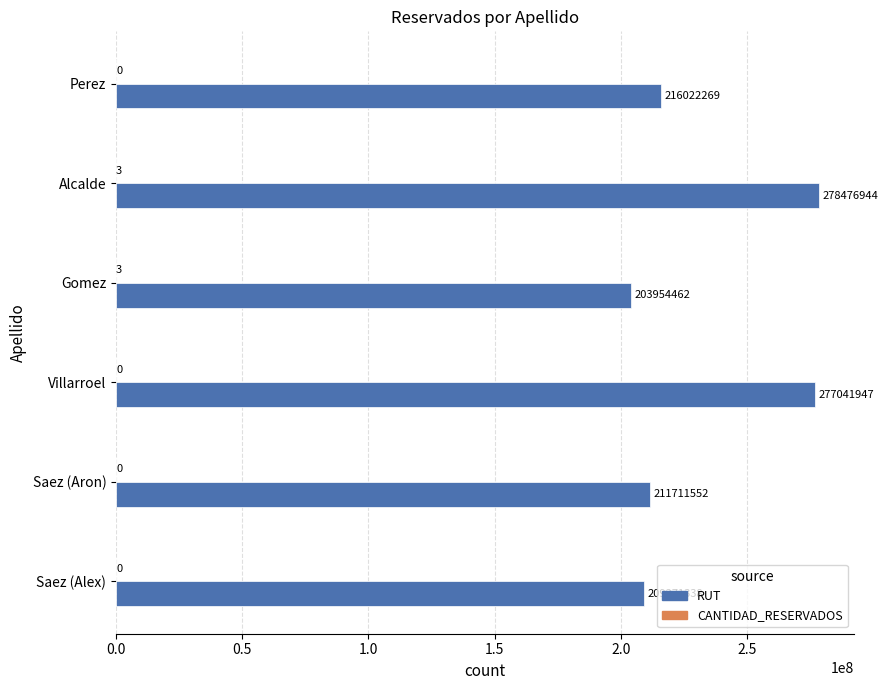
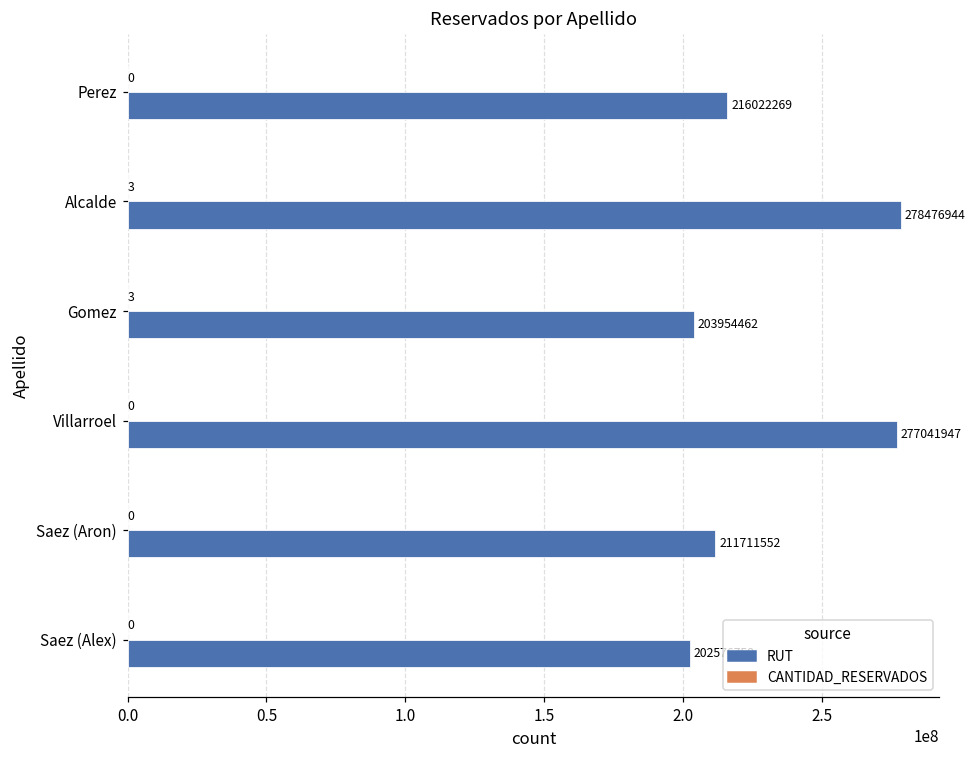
RUT, Saez (Alex): 209000000 -> 203000000
